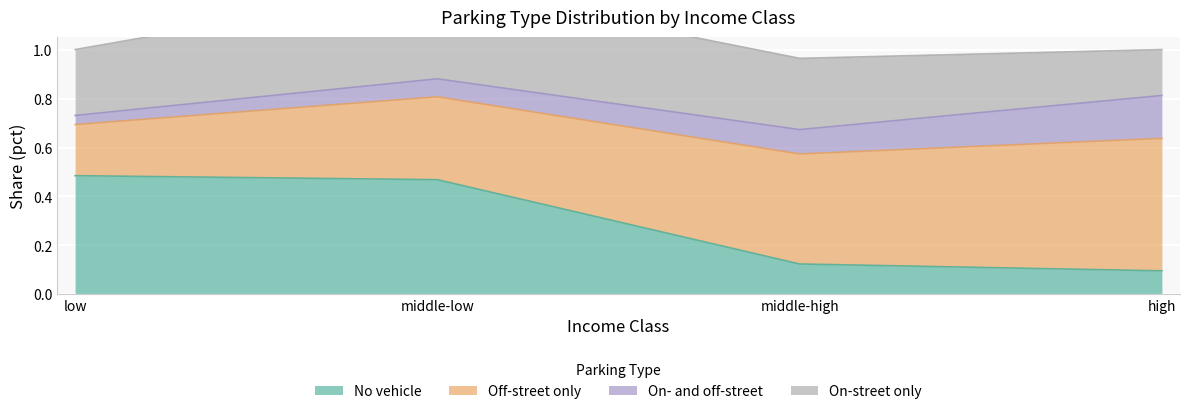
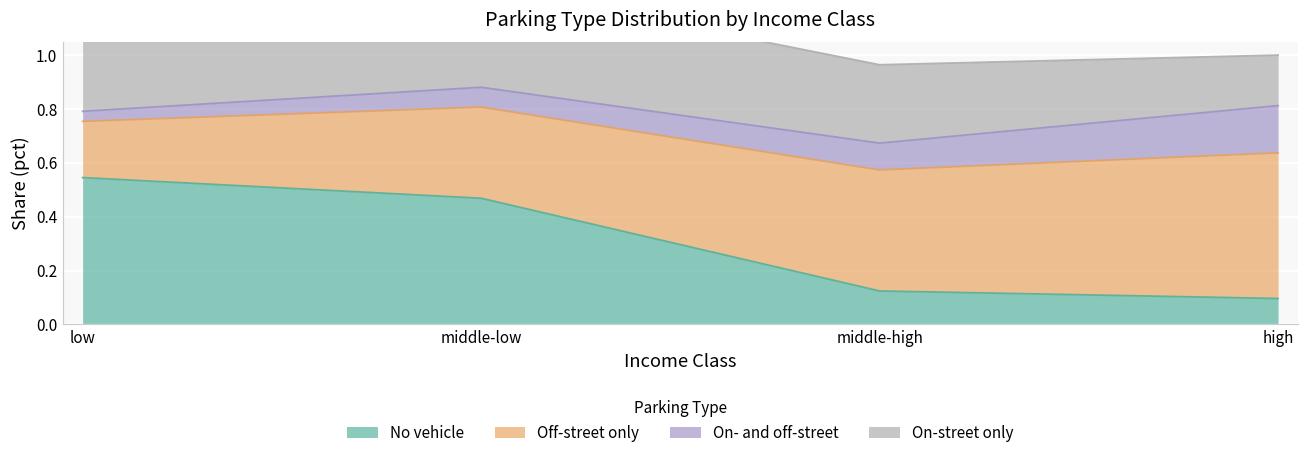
No vehicle, low: 0.48 -> 0.55
